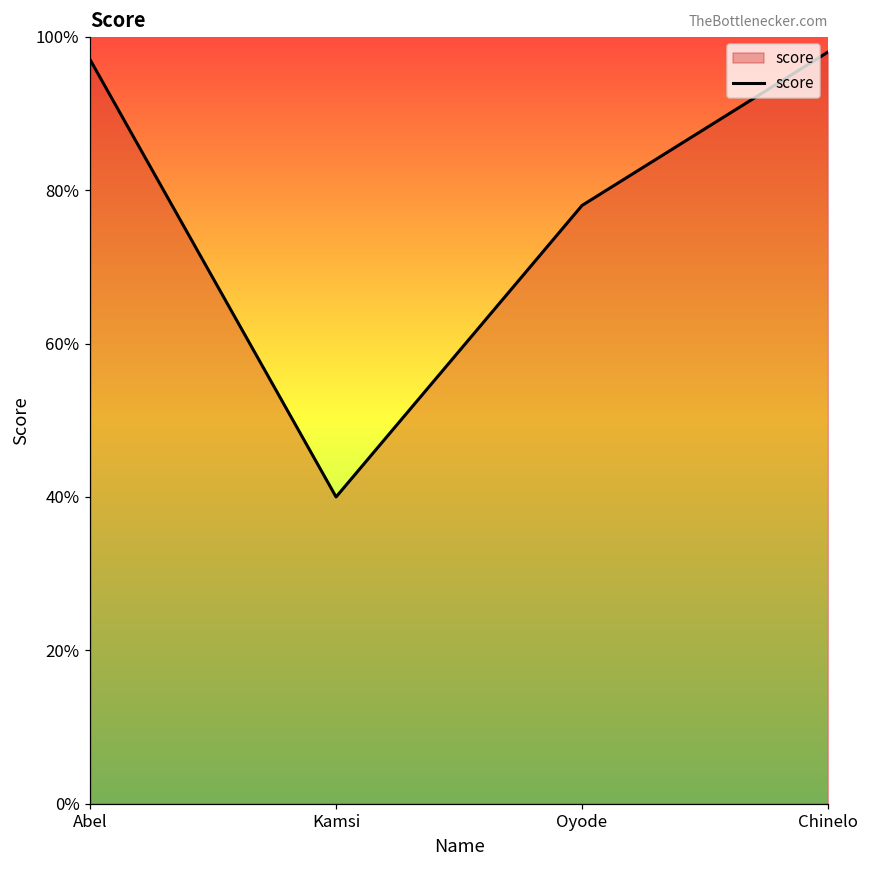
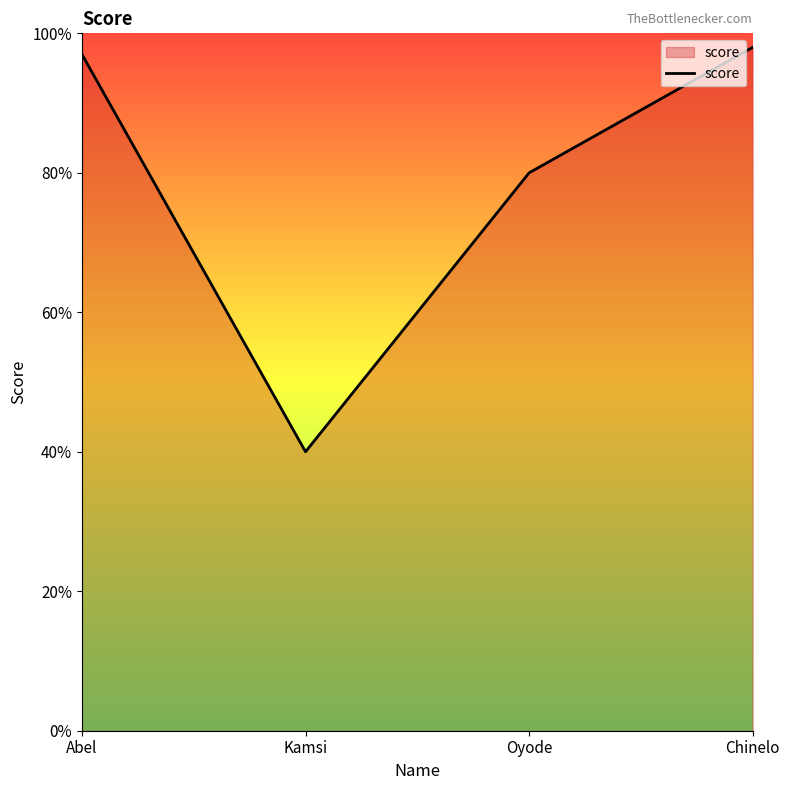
Oyode: 78% -> 80%
